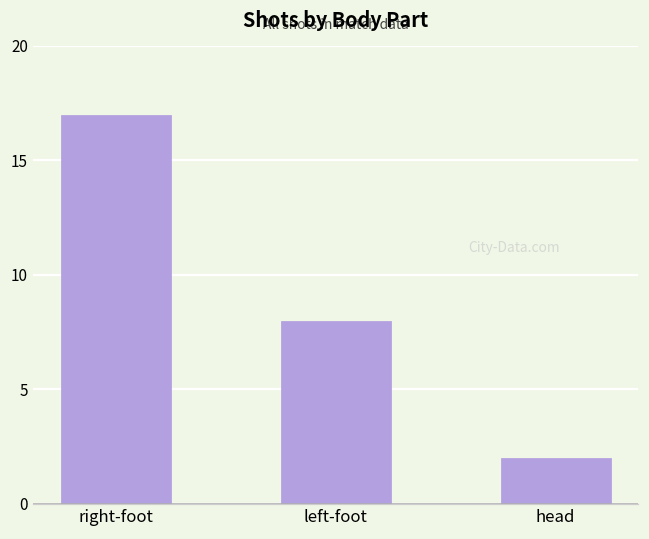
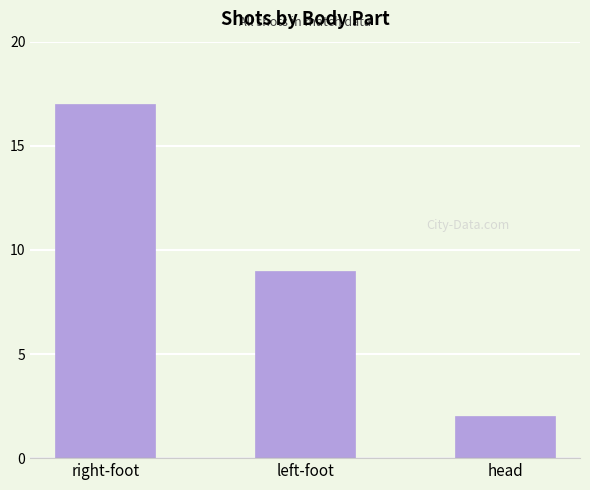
left-foot: 8 -> 9
